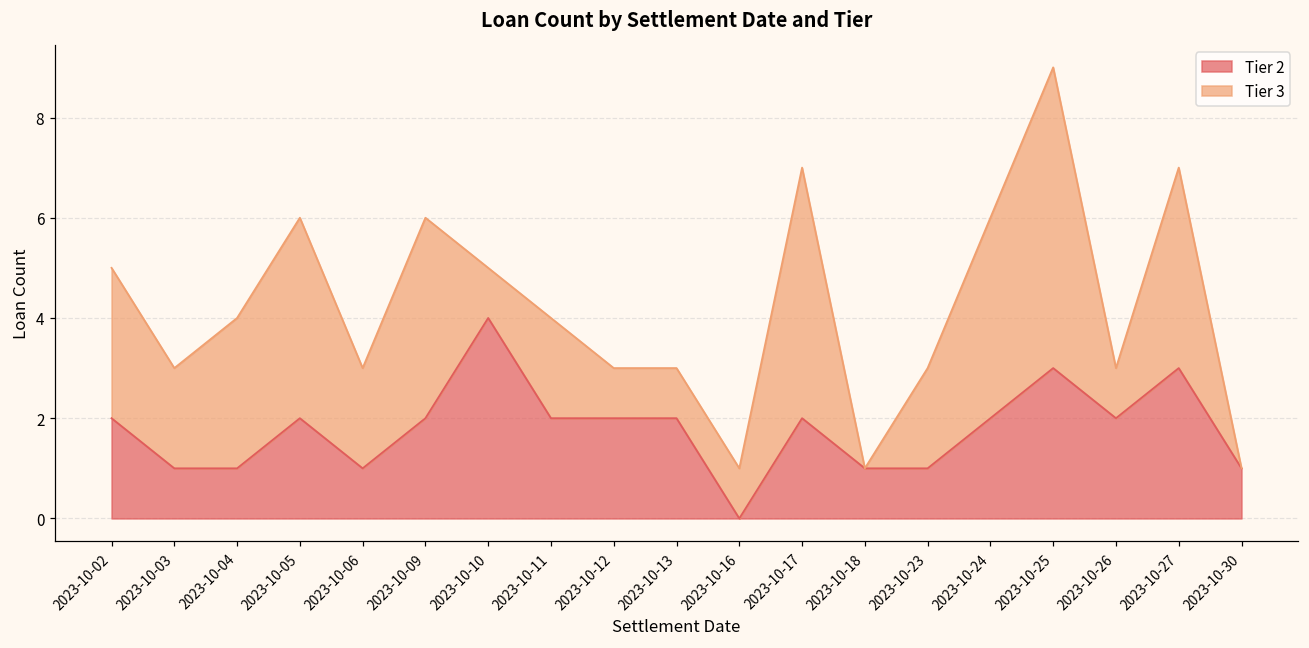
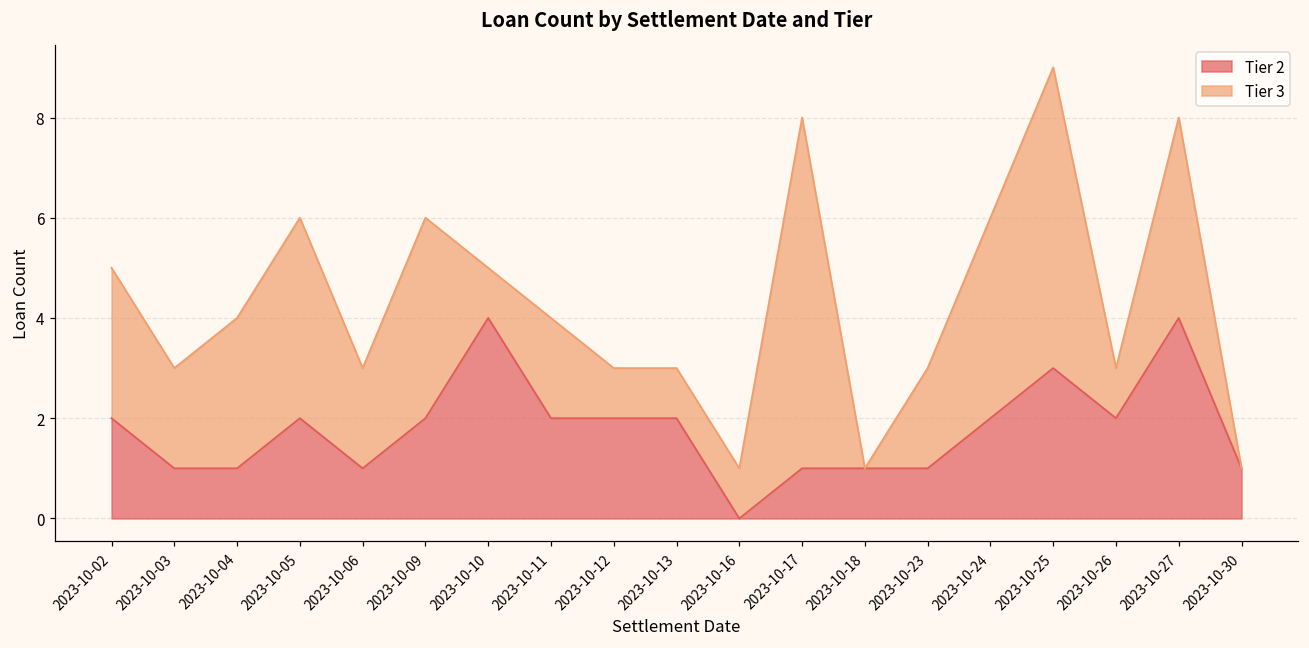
Tier 2, 2023-10-17: 2 -> 1
Tier 3, 2023-10-17: 5 -> 7
Tier 2, 2023-10-27: 3 -> 4
